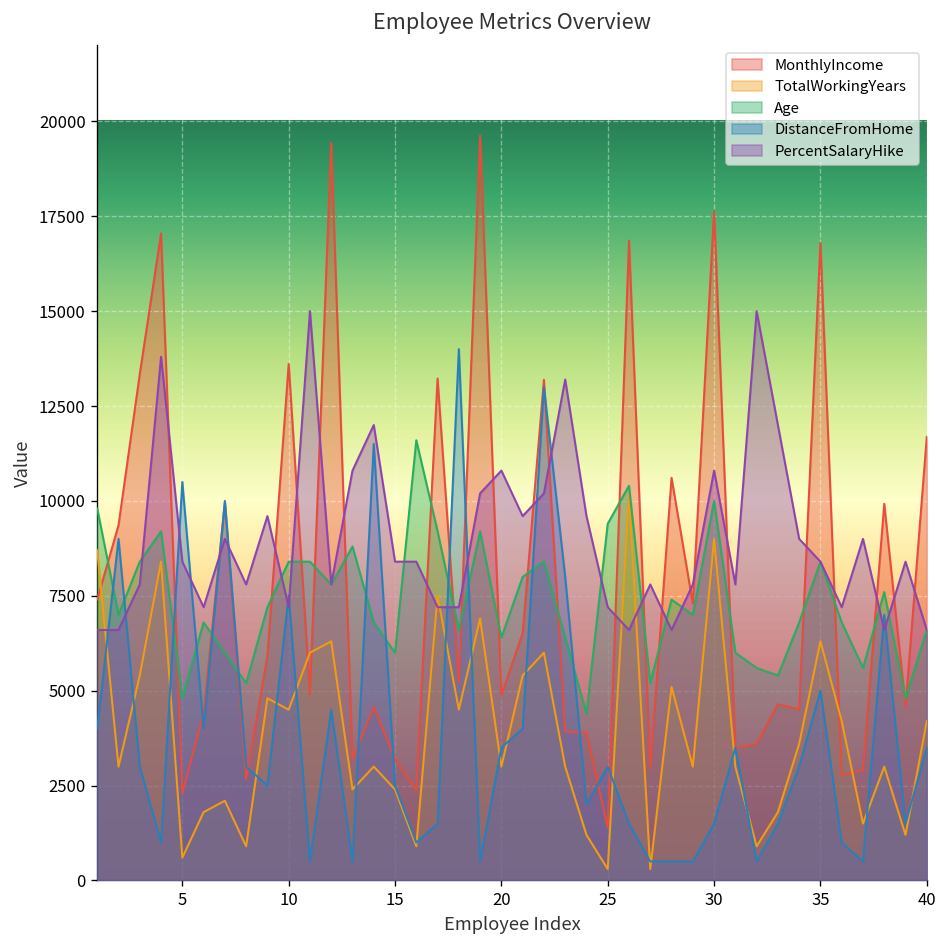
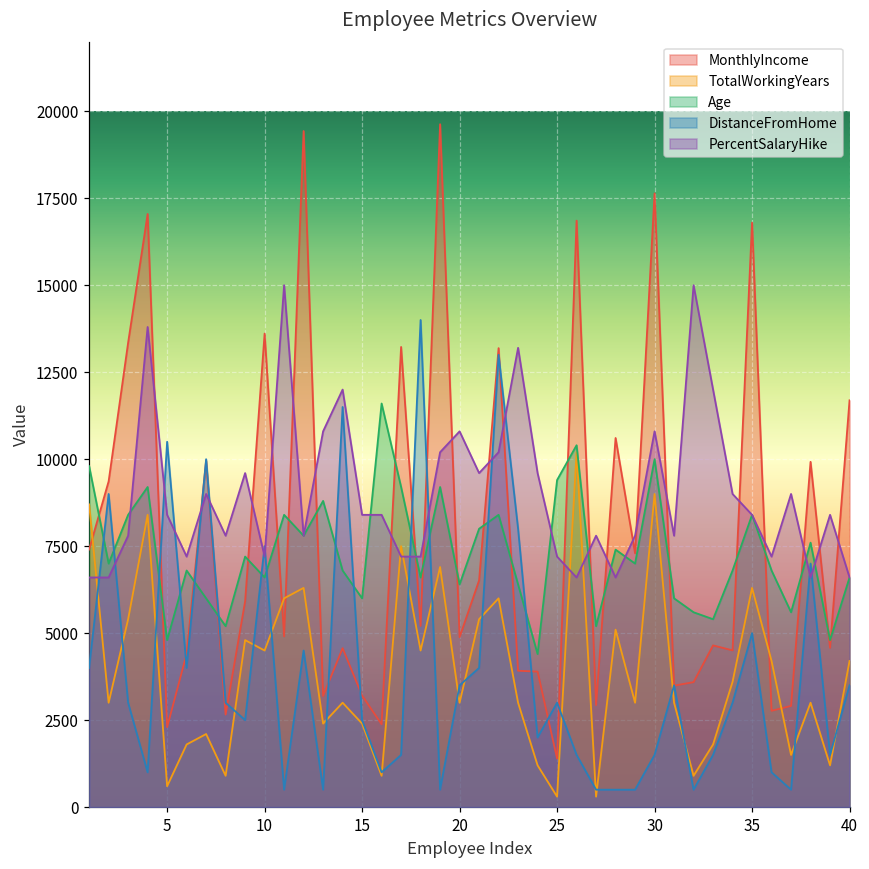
Age, 10: 8400 -> 6600
